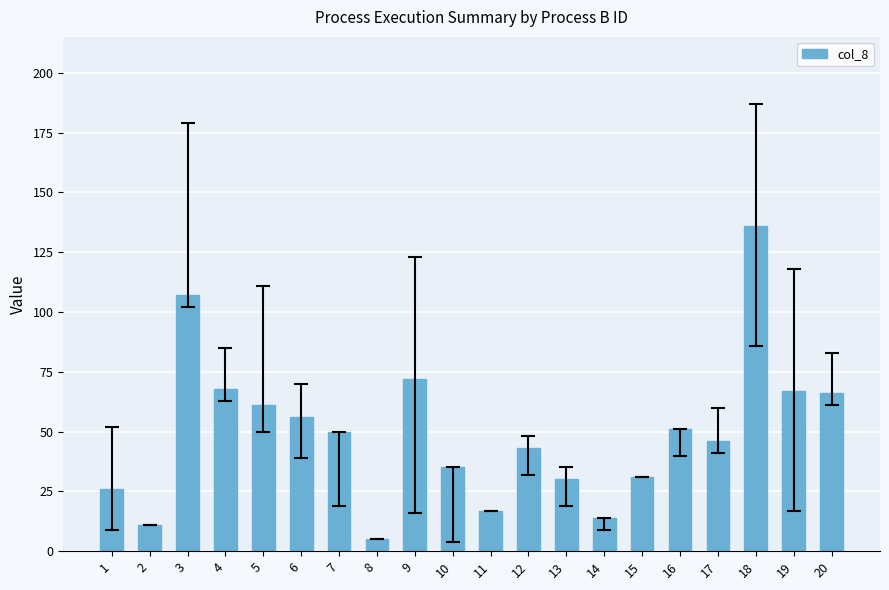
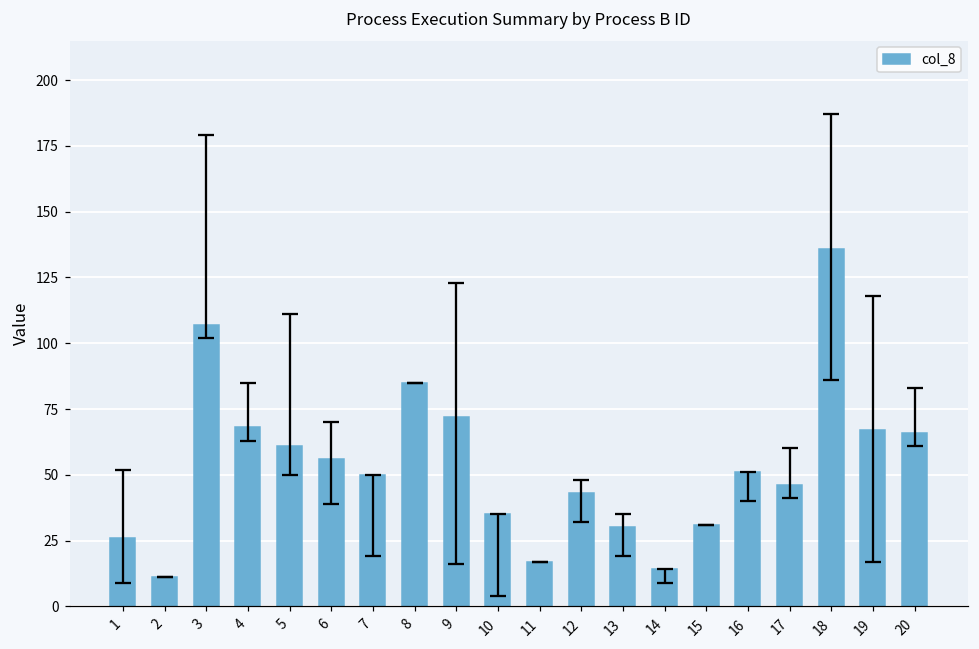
col_8, 8: 5 -> 85
